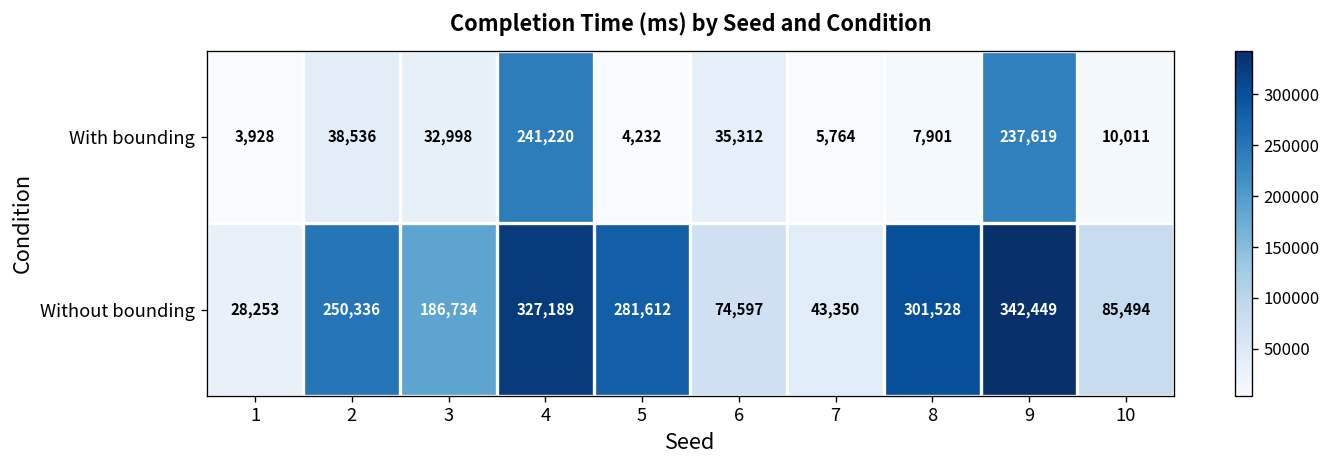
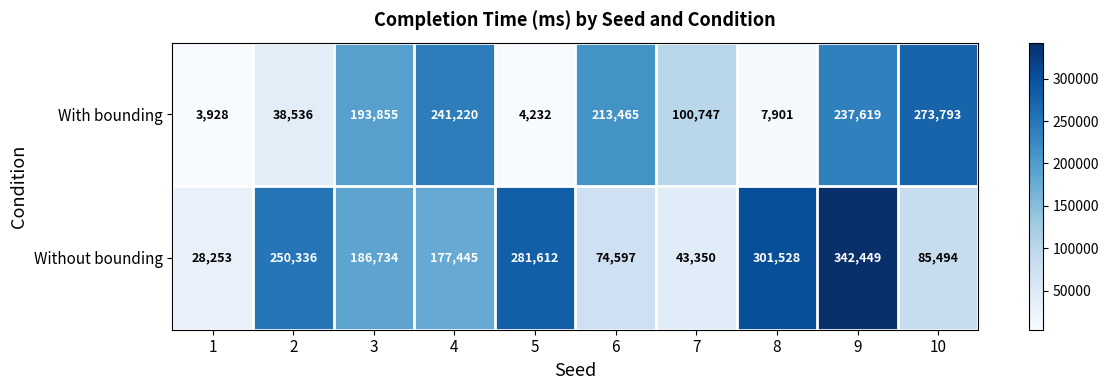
With bounding, 3: 32,998 -> 193,855
With bounding, 6: 35,312 -> 213,465
With bounding, 7: 5,764 -> 100,747
With bounding, 10: 10,011 -> 273,793
Without bounding, 4: 327,189 -> 177,445
